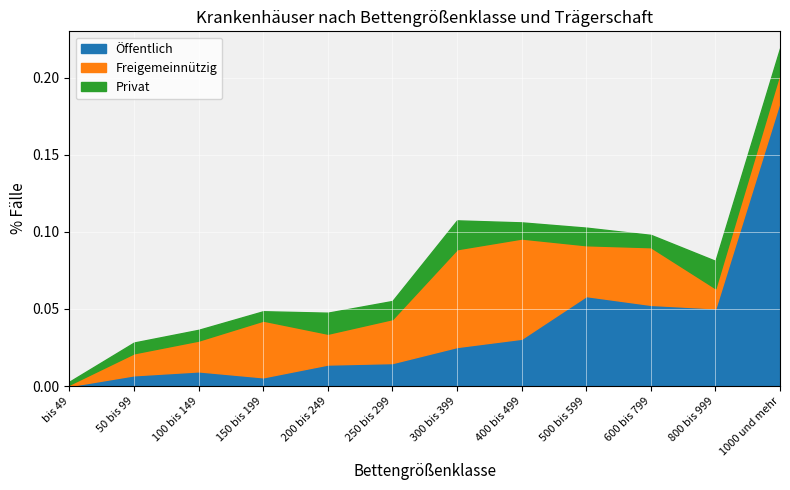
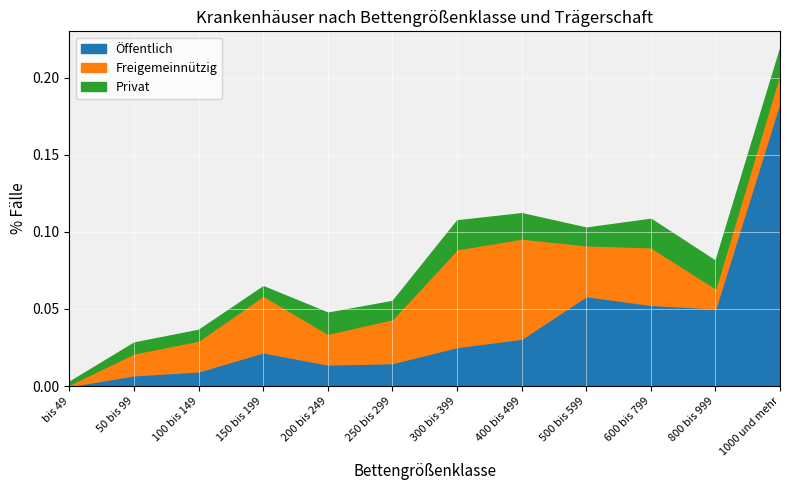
Öffentlich, 150 bis 199: 0.006 -> 0.022
Privat, 400 bis 499: 0.010 -> 0.016
Privat, 600 bis 799: 0.008 -> 0.018
